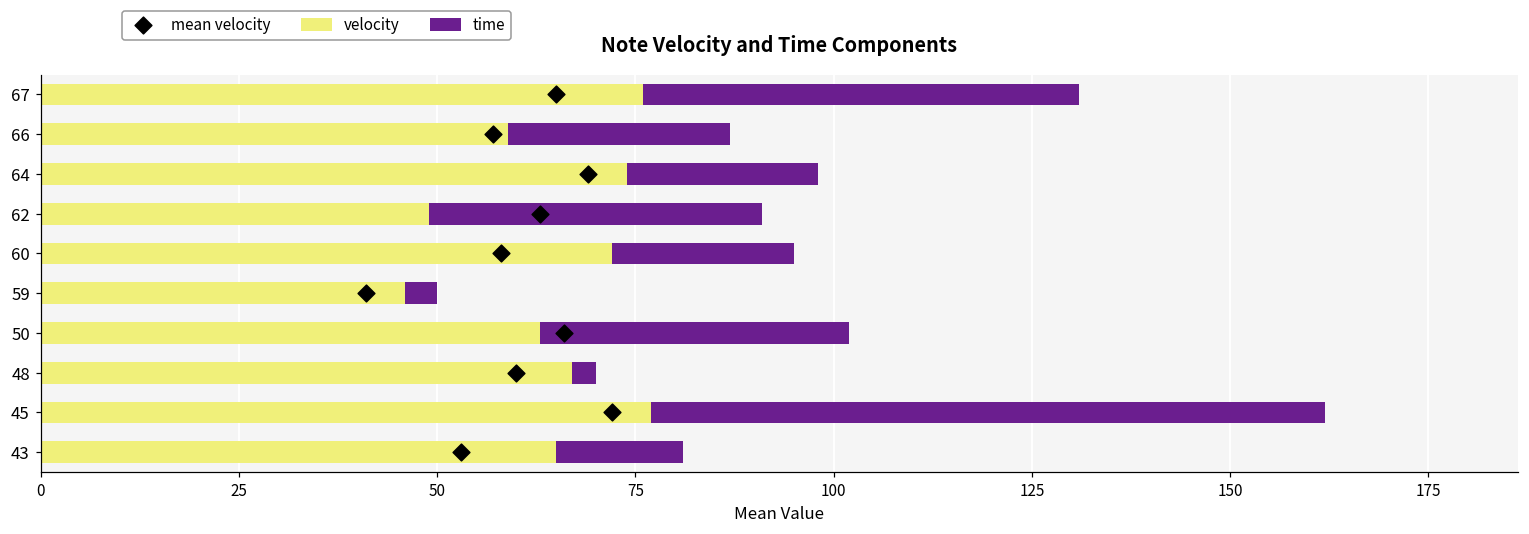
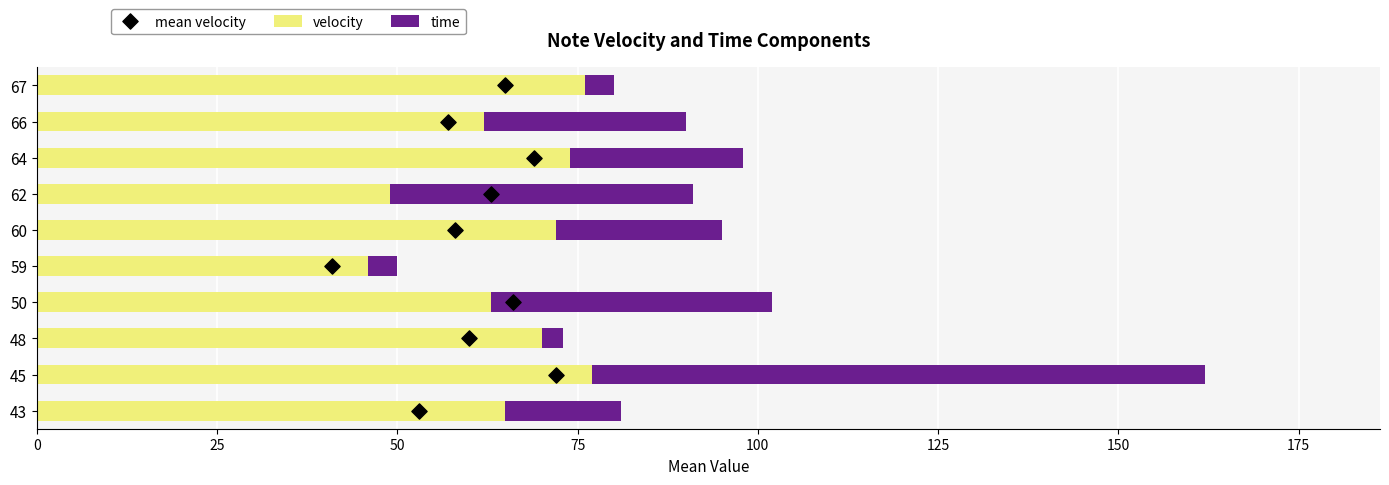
time, 67: 55 -> 4
velocity, 66: 59 -> 62
velocity, 48: 67 -> 70
